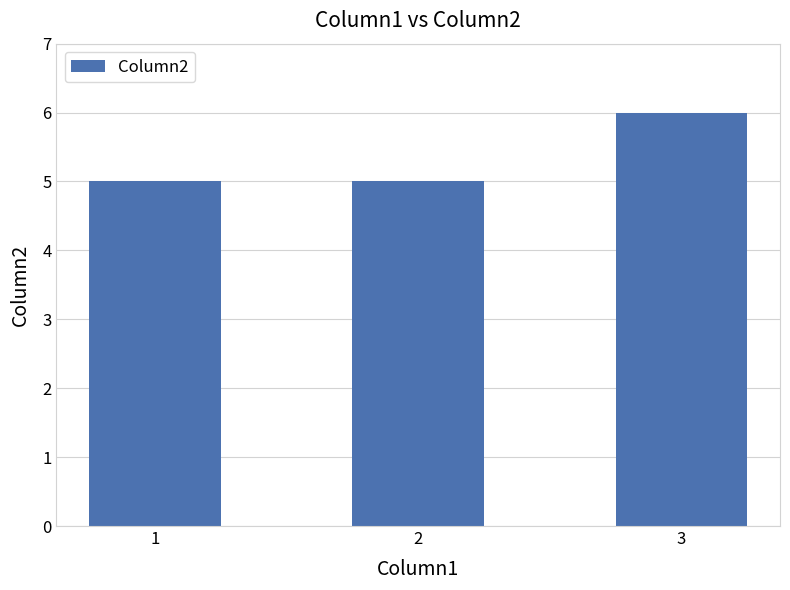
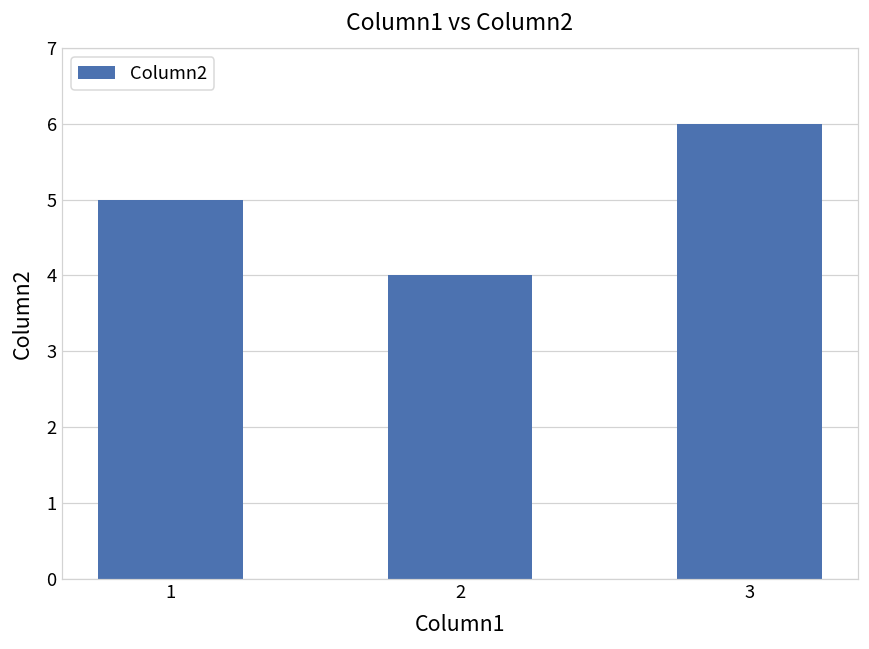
2: 5 -> 4
